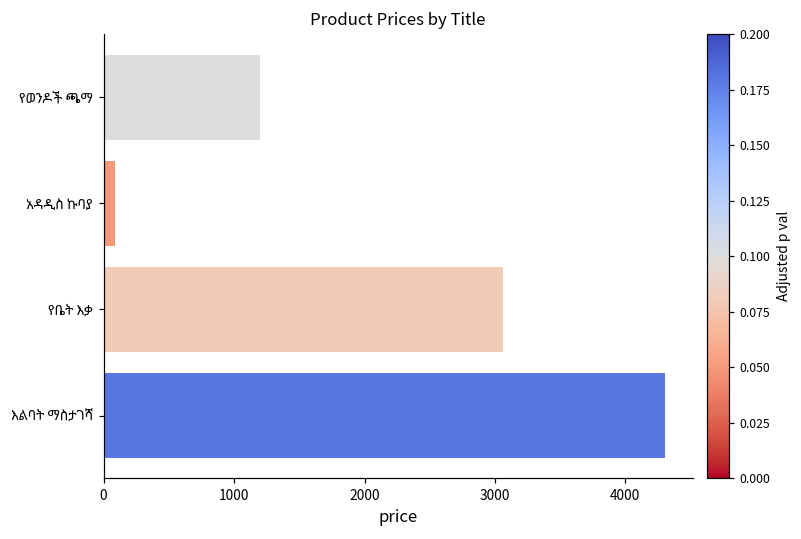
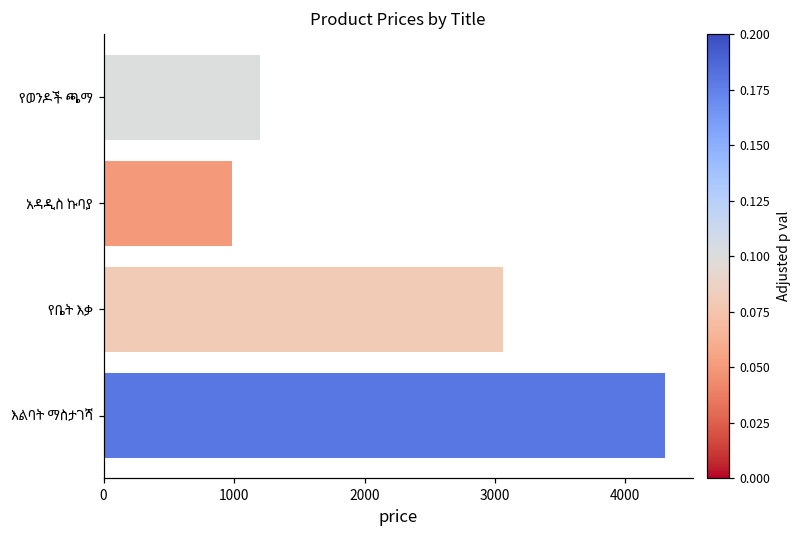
አዳዲስ ኩባያ: 90 -> 990
